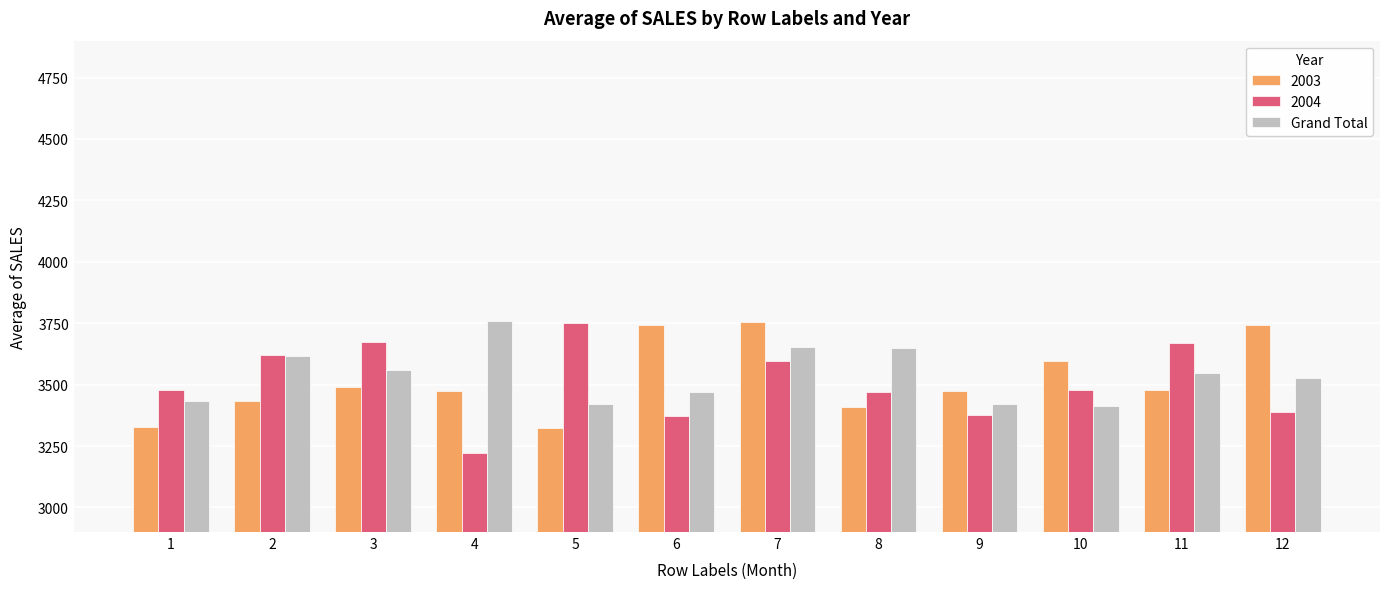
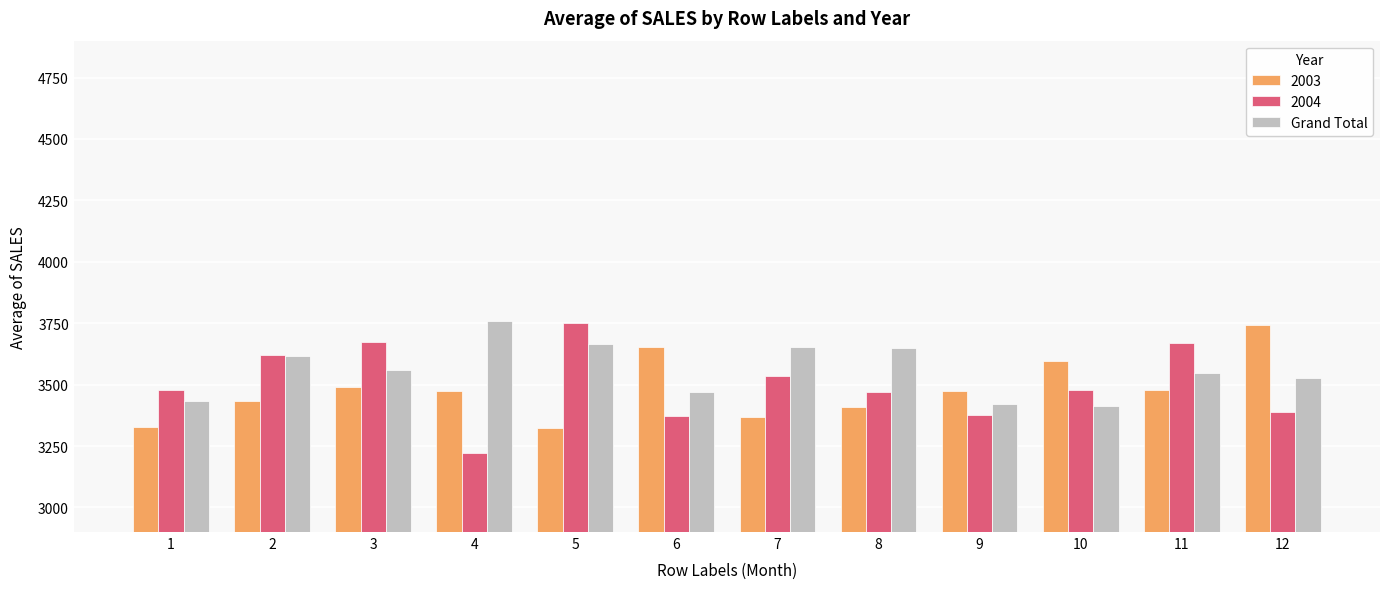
Grand Total, 5: 3420 -> 3670
2003, 6: 3740 -> 3650
2003, 7: 3750 -> 3370
2004, 7: 3590 -> 3540
